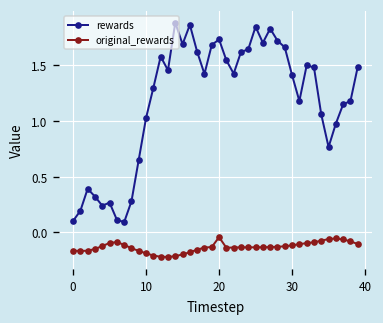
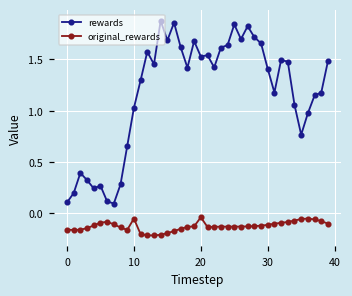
original_rewards, 10: -0.2 -> -0.1
rewards, 20: 1.7 -> 1.5
